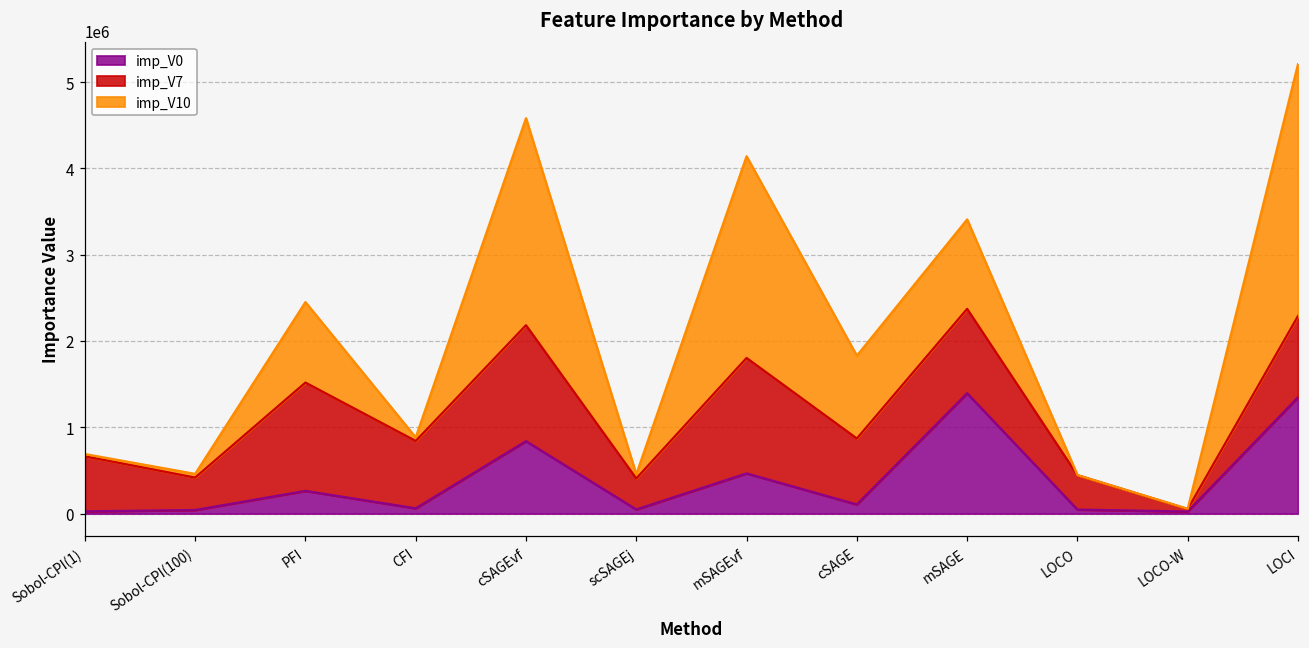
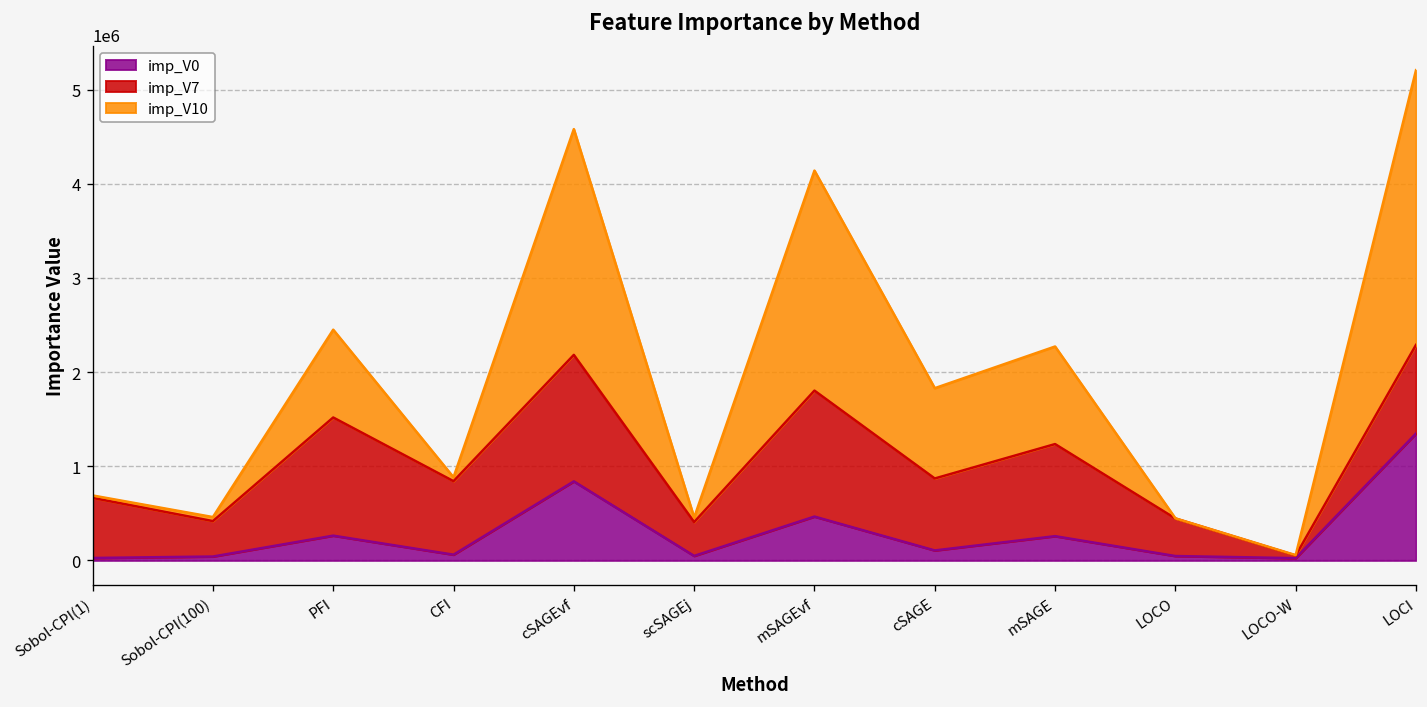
imp_V0, mSAGE: 1400000 -> 300000
